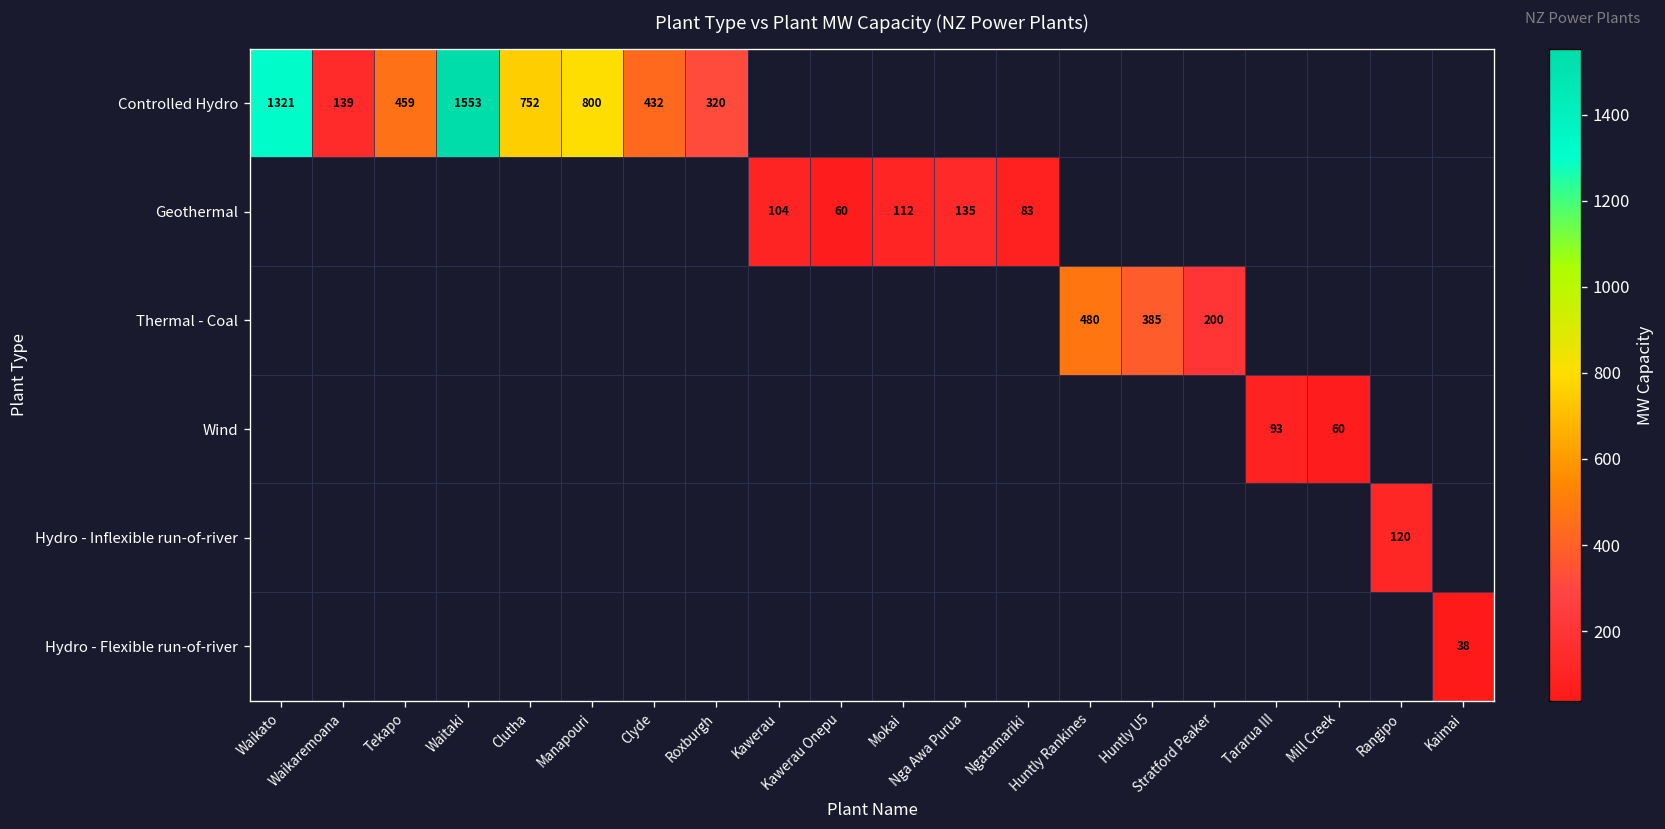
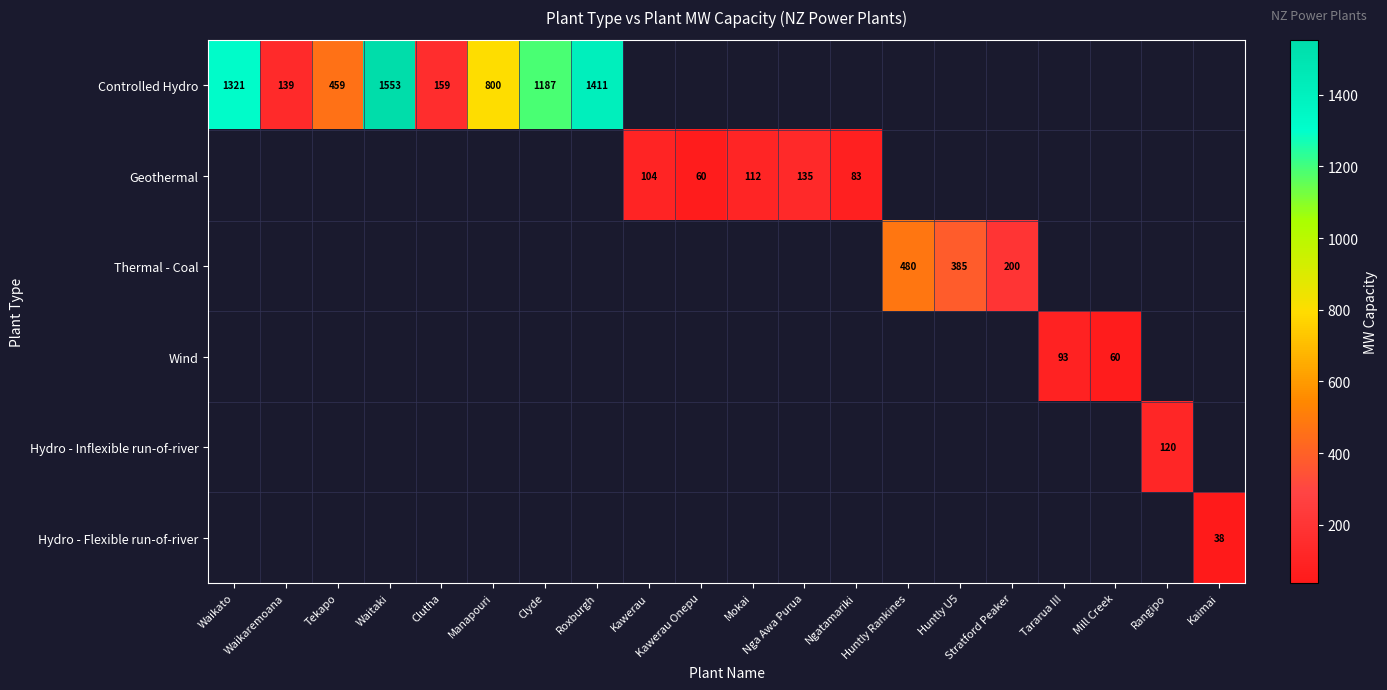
Controlled Hydro, Clutha: 752 -> 159
Controlled Hydro, Clyde: 432 -> 1187
Controlled Hydro, Roxburgh: 320 -> 1411
